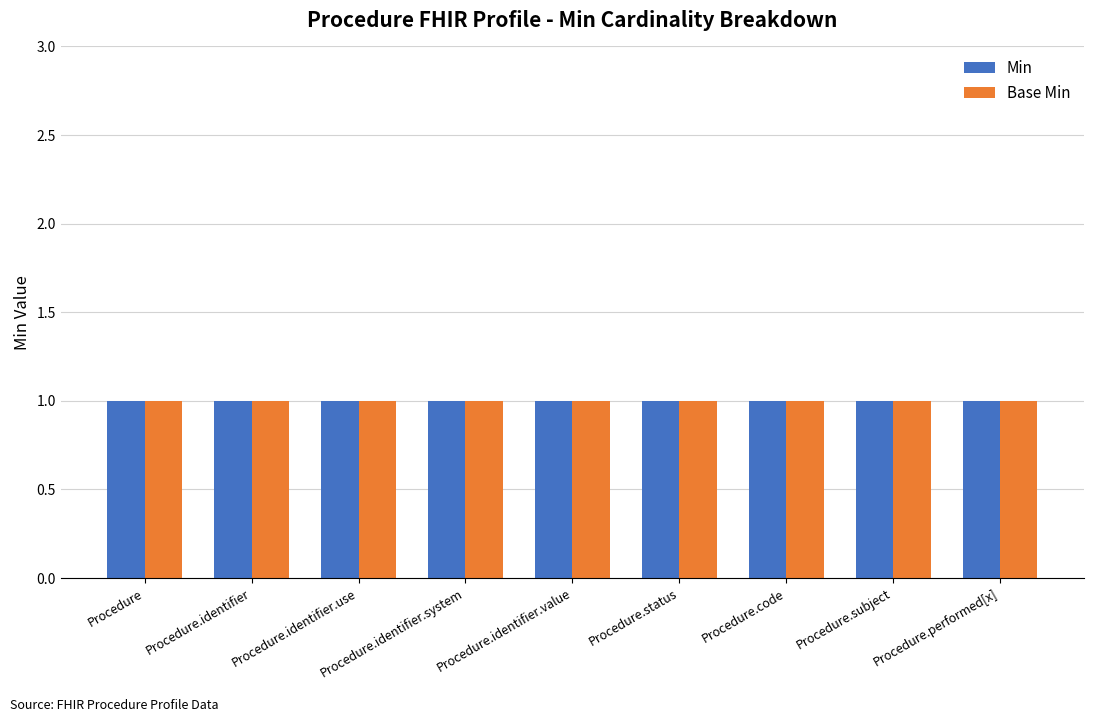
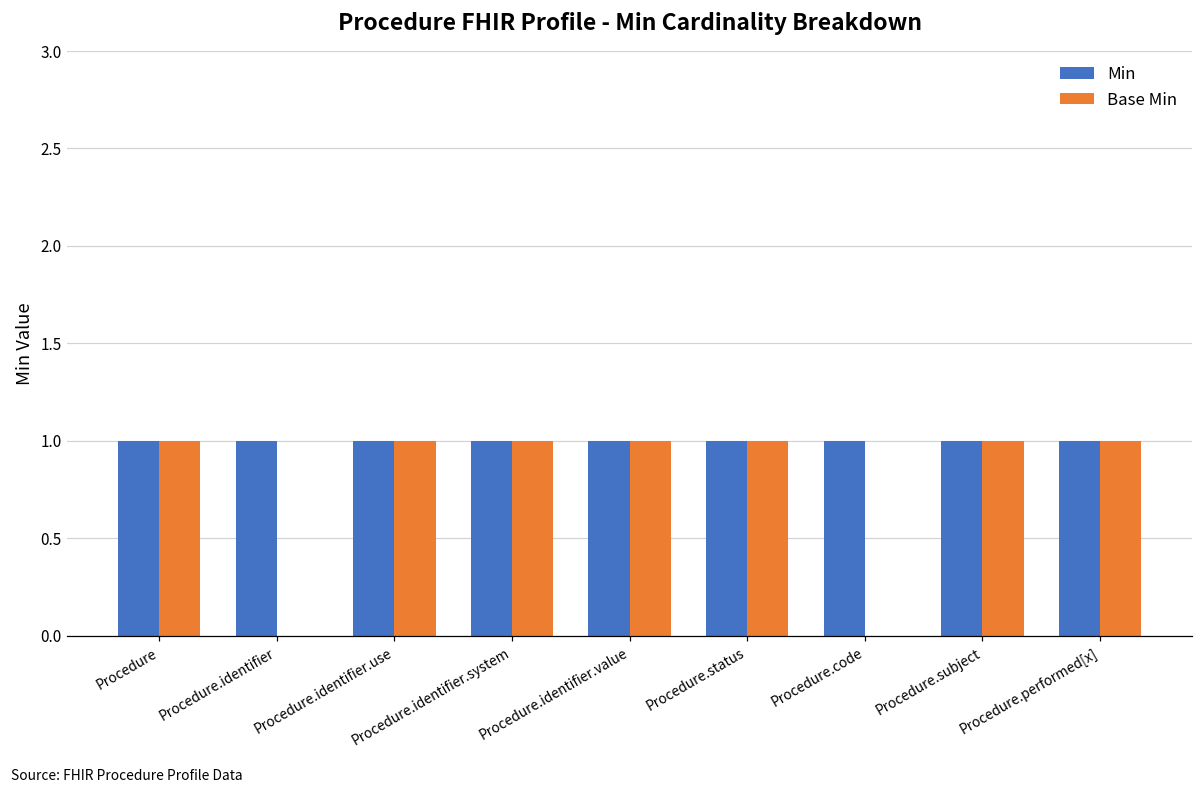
Base Min, Procedure.identifier: 1 -> 0
Base Min, Procedure.code: 1 -> 0
